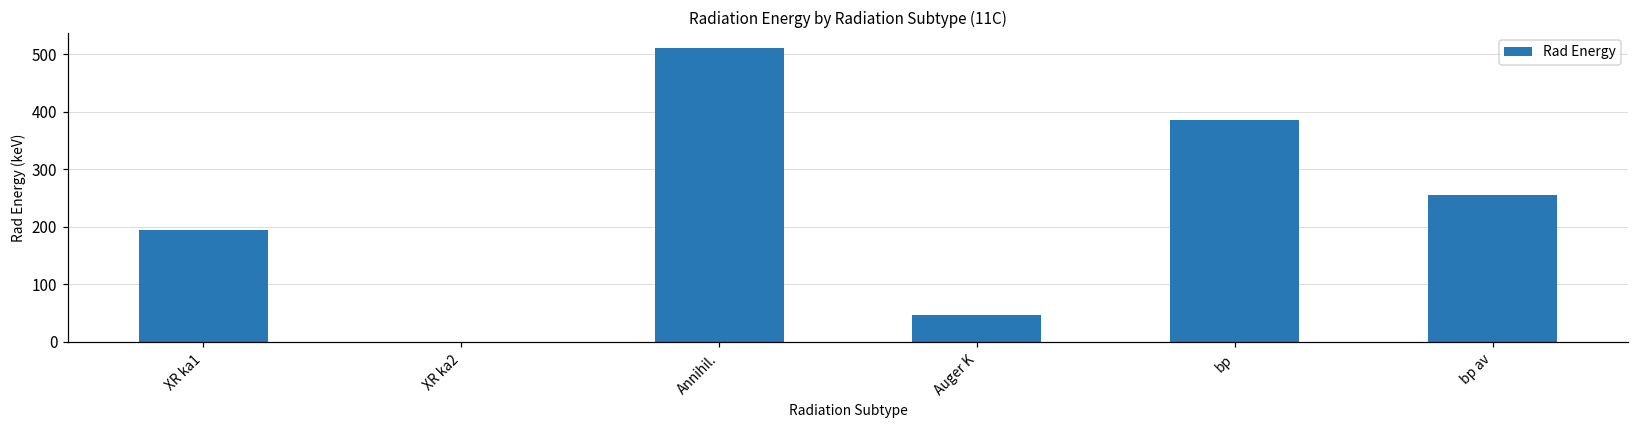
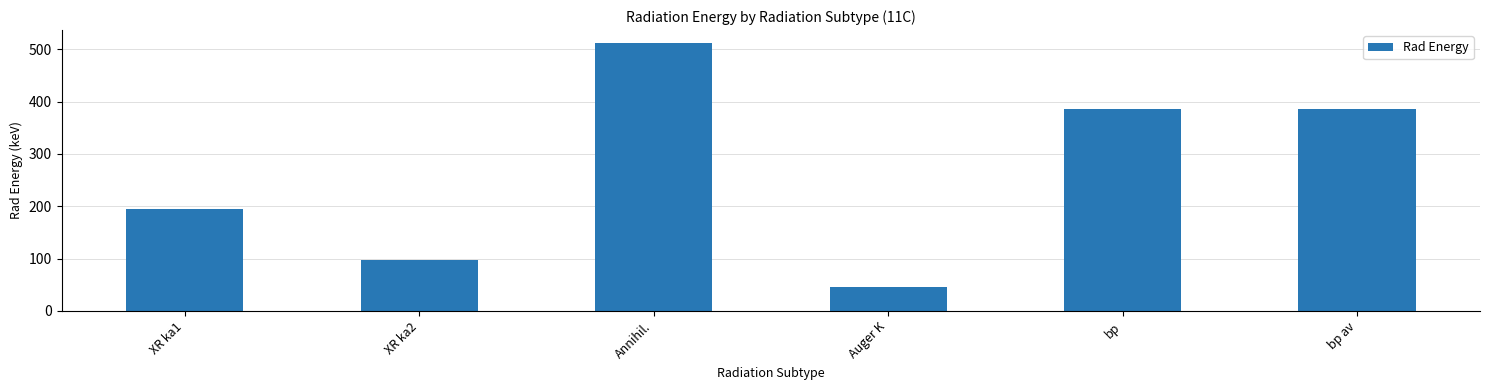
XR ka2: 0 -> 100
bp av: 260 -> 390
